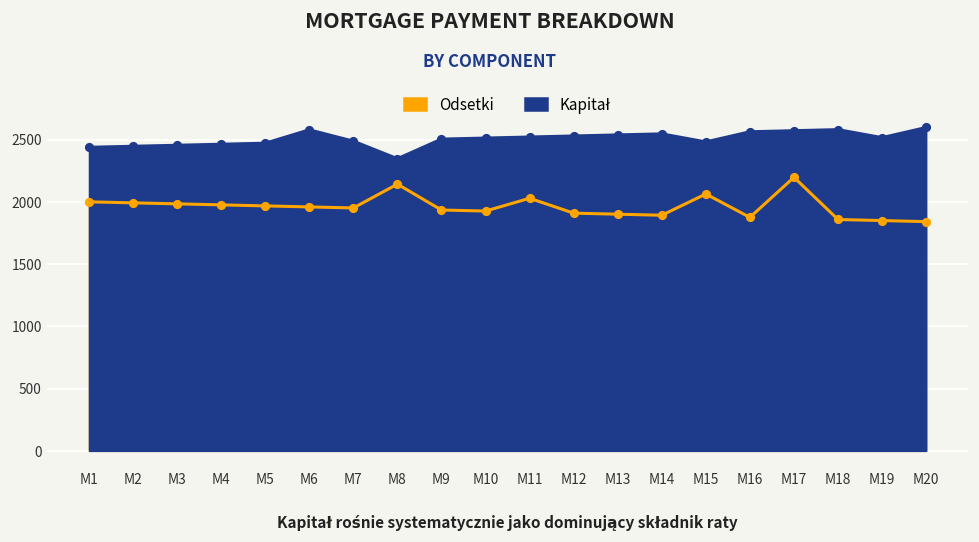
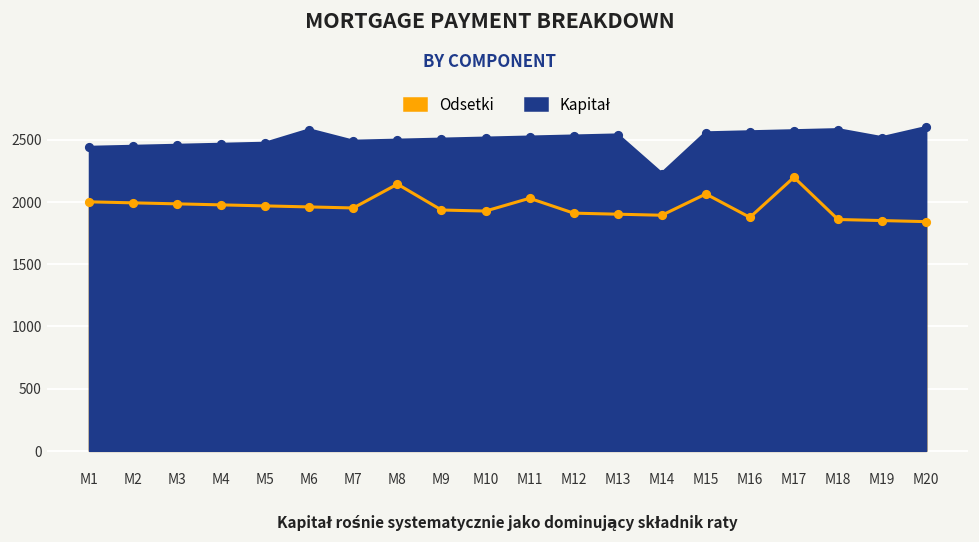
Kapitał, M8: 2350 -> 2500
Kapitał, M14: 2550 -> 2230
Kapitał, M15: 2480 -> 2550
